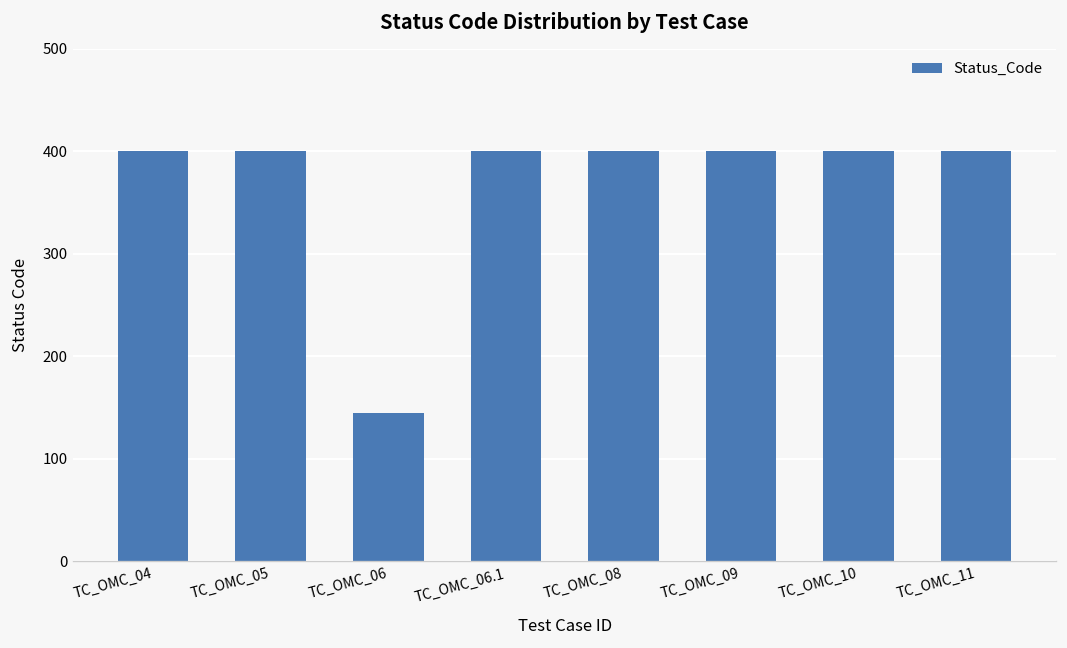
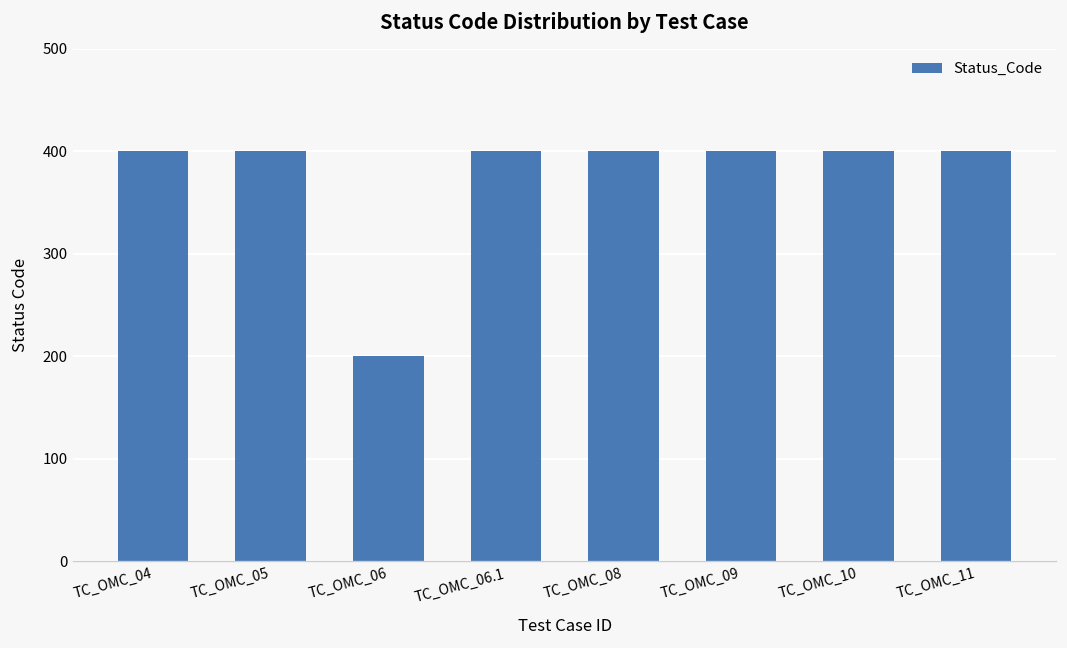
TC_OMC_06: 150 -> 200
